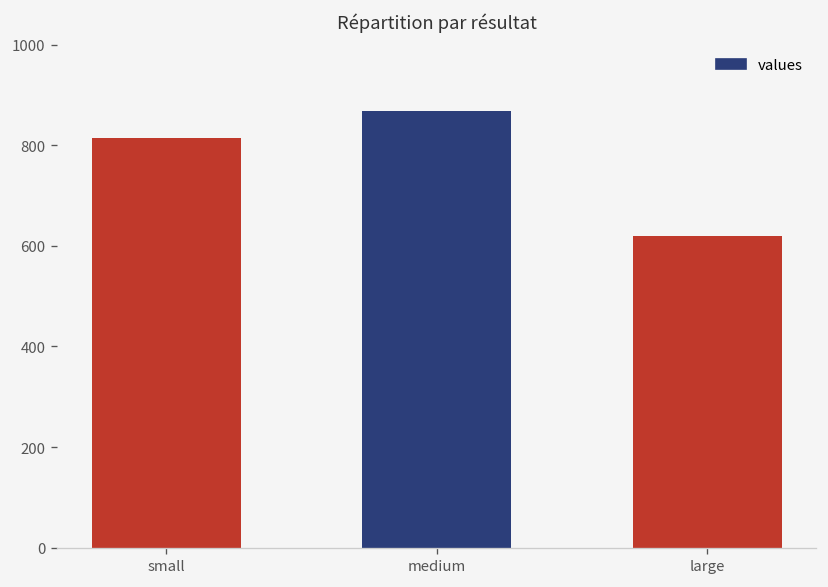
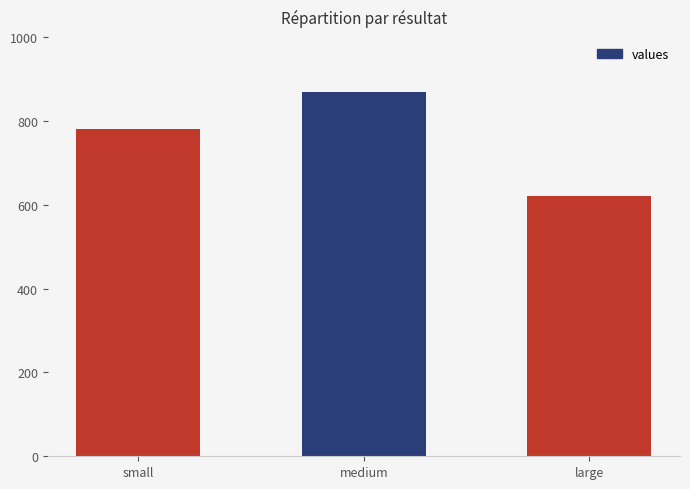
small: 810 -> 780
